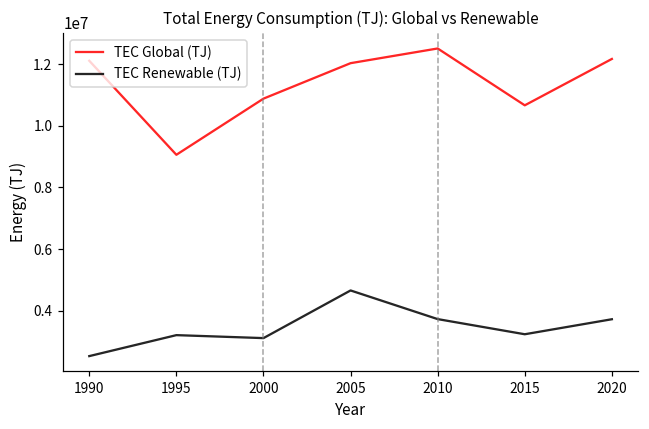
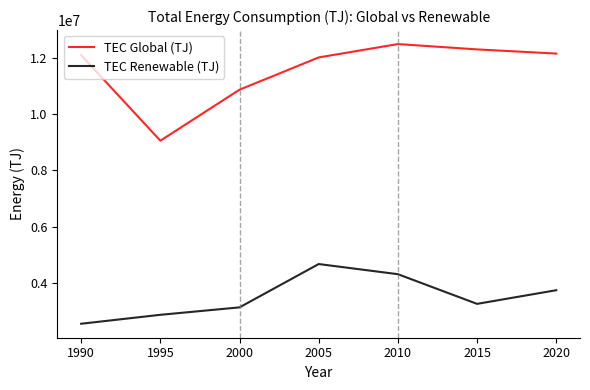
TEC Renewable (TJ), 1995: 3200000 -> 2900000
TEC Renewable (TJ), 2010: 3700000 -> 4300000
TEC Global (TJ), 2015: 10700000 -> 12300000
